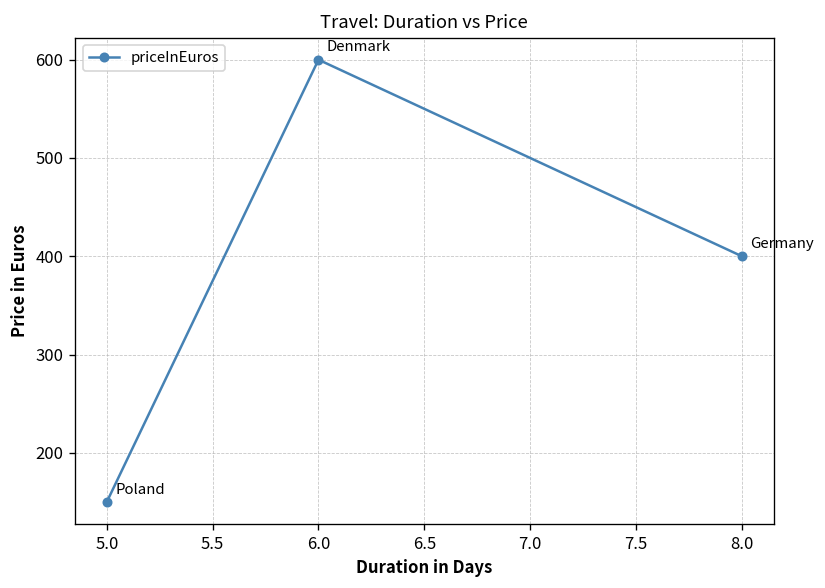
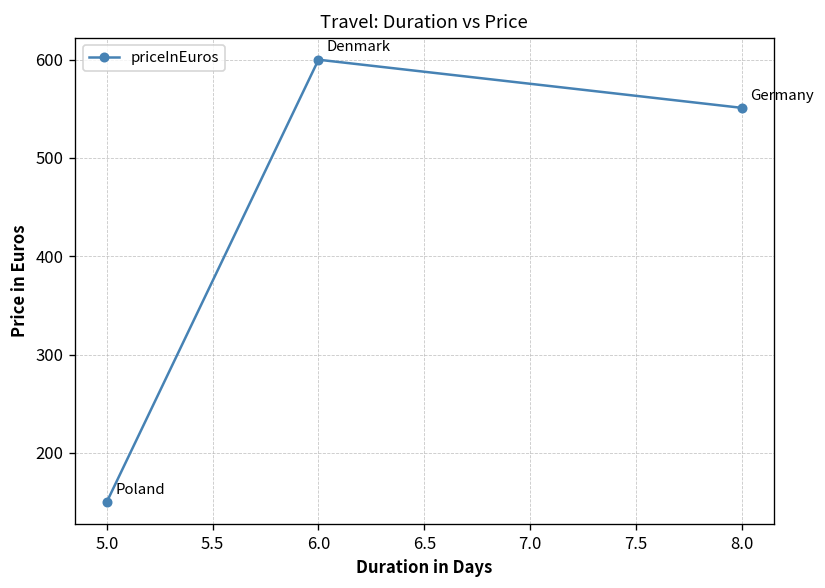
8.0: 400 -> 550
